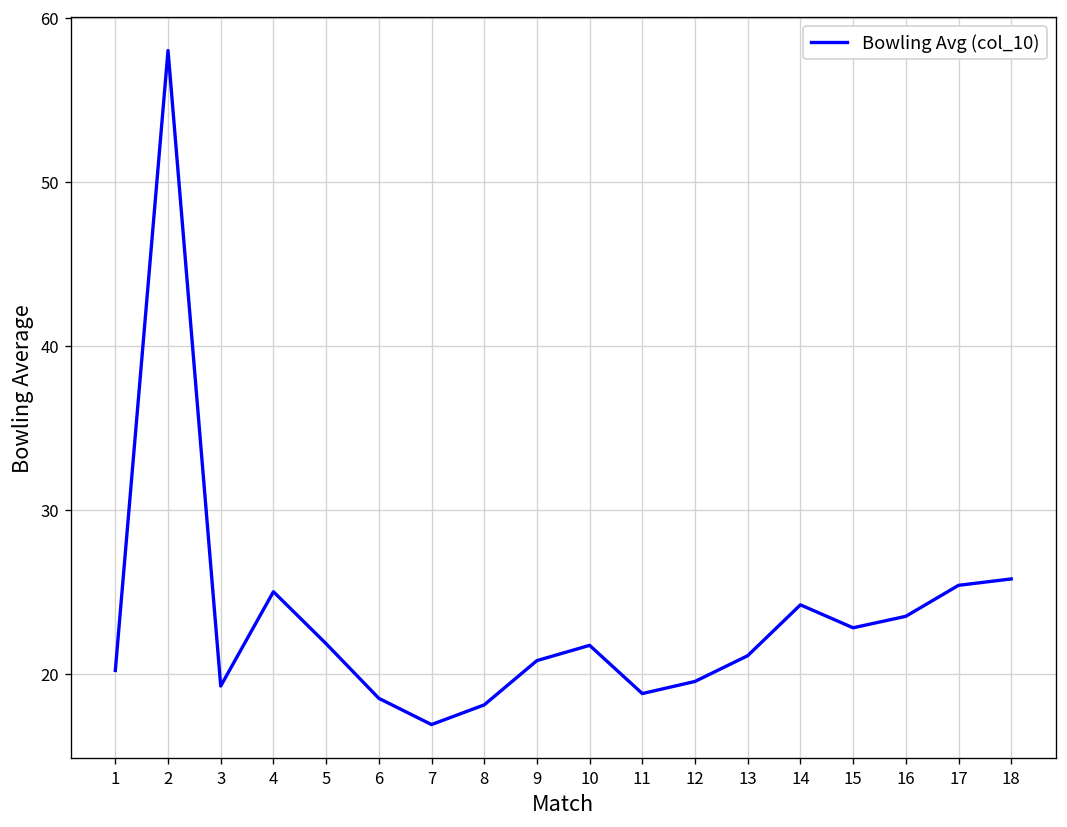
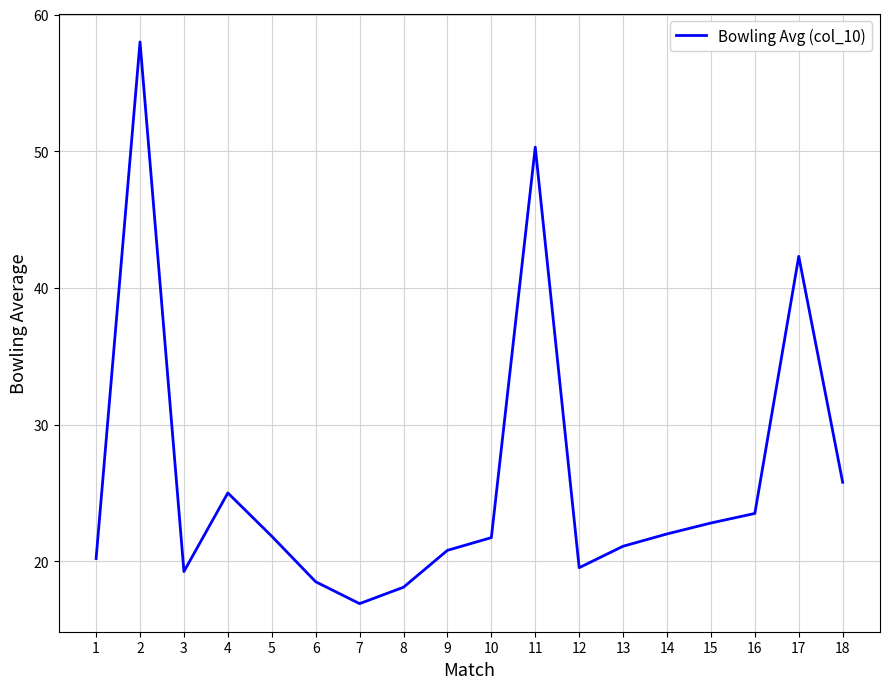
11: 18.8 -> 50.3
14: 24.2 -> 22.0
17: 25.4 -> 42.3
